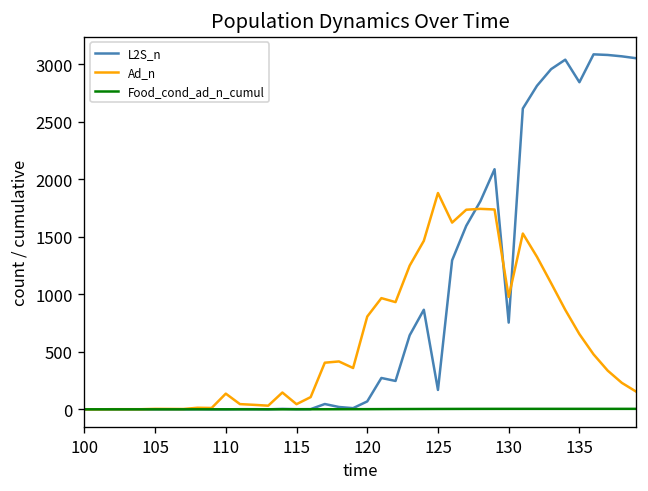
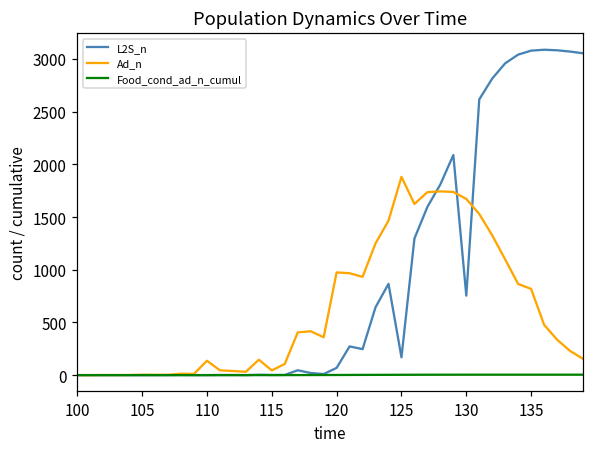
Ad_n, 120: 800 -> 1000
Ad_n, 130: 1000 -> 1700
L2S_n, 135: 2800 -> 3100
Ad_n, 135: 700 -> 800
